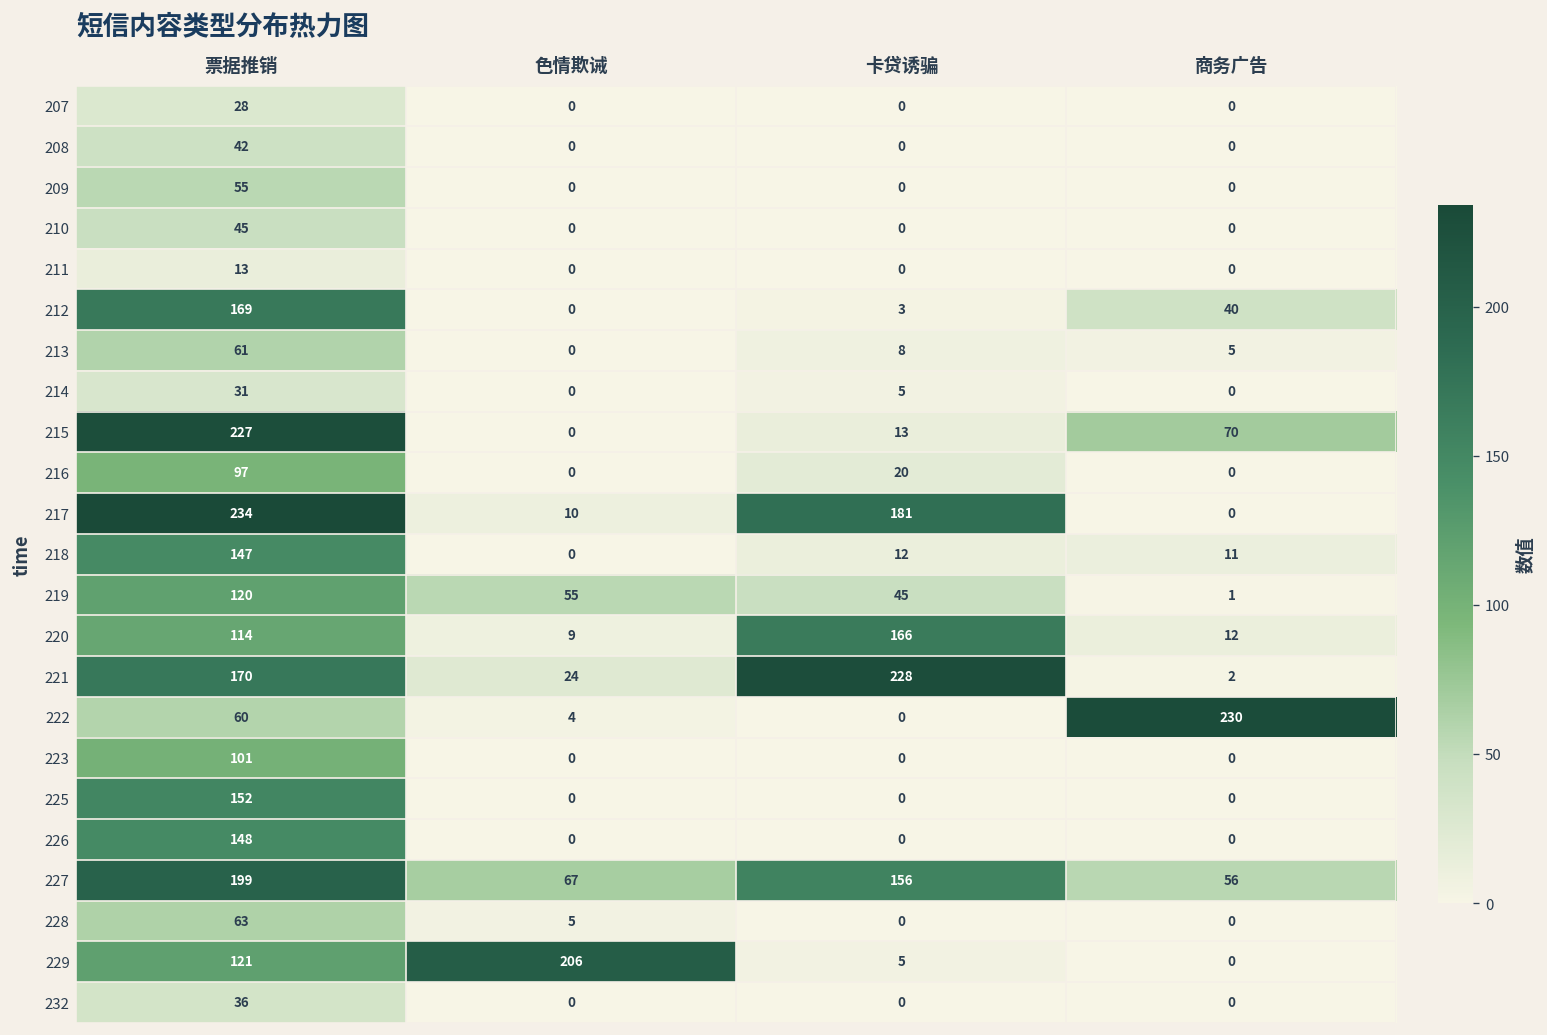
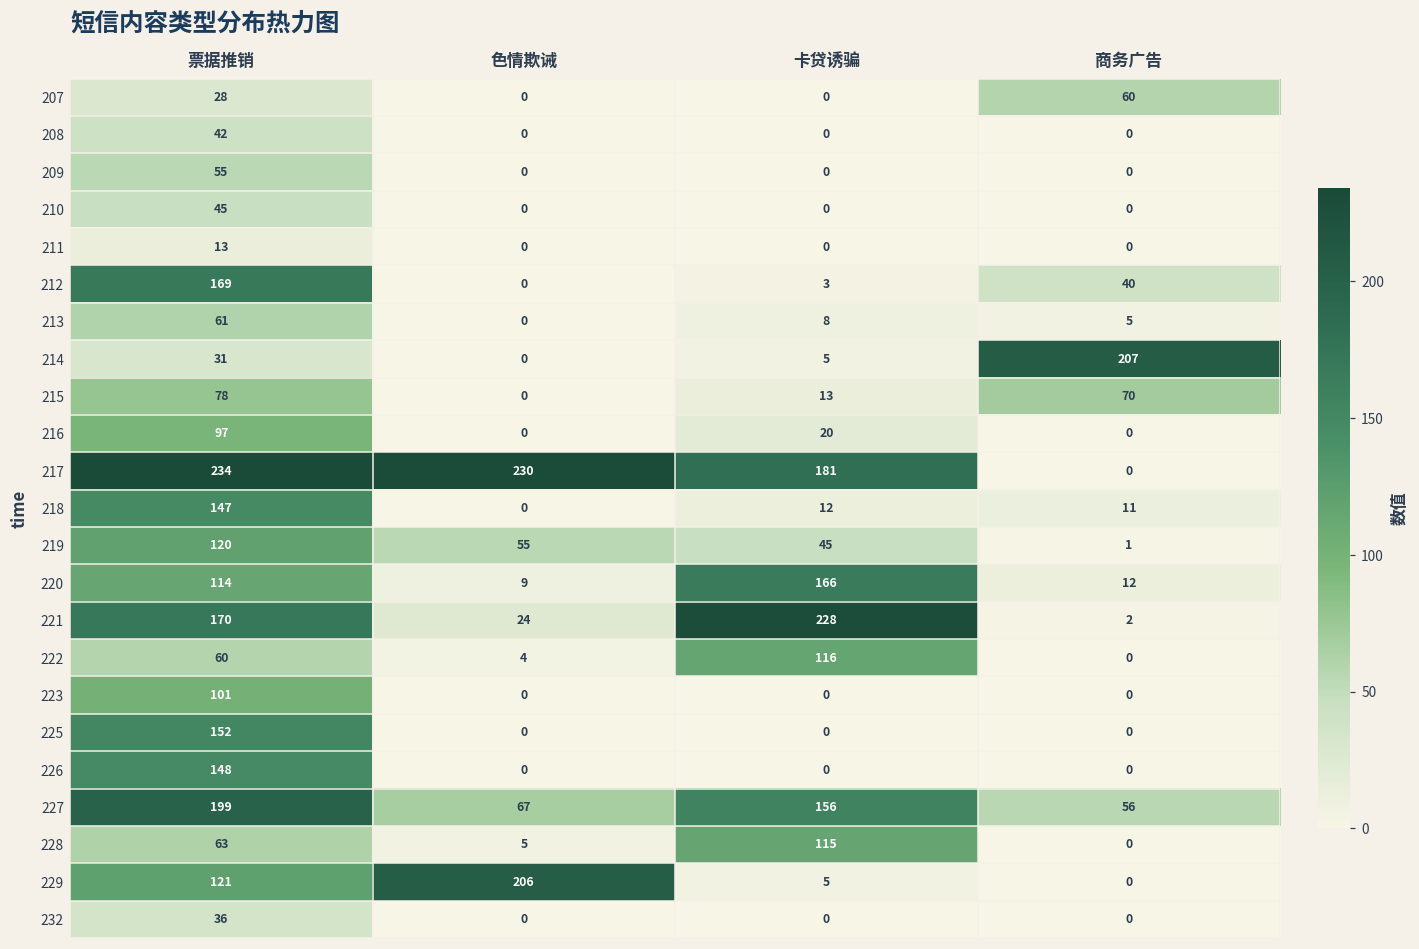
207, 商务广告: 0 -> 60
214, 商务广告: 0 -> 207
215, 票据推销: 227 -> 78
217, 色情欺诫: 10 -> 230
222, 卡贷诱骗: 0 -> 116
222, 商务广告: 230 -> 0
228, 卡贷诱骗: 0 -> 115
